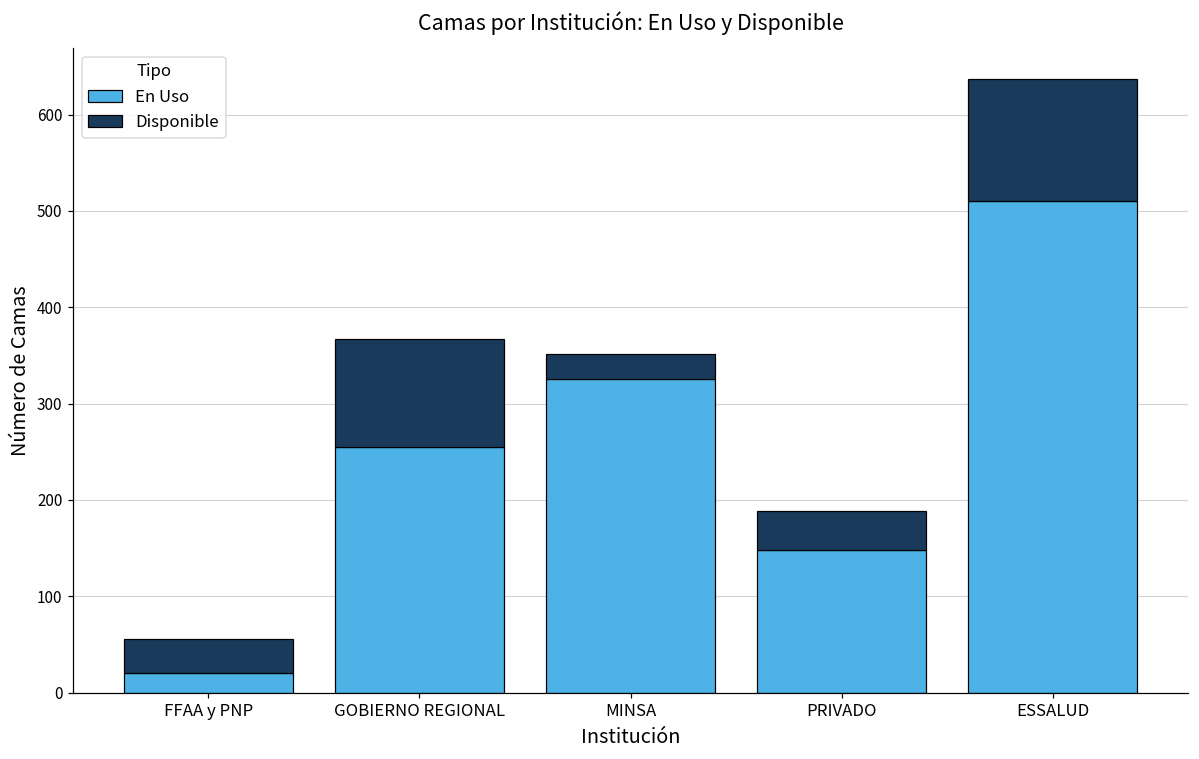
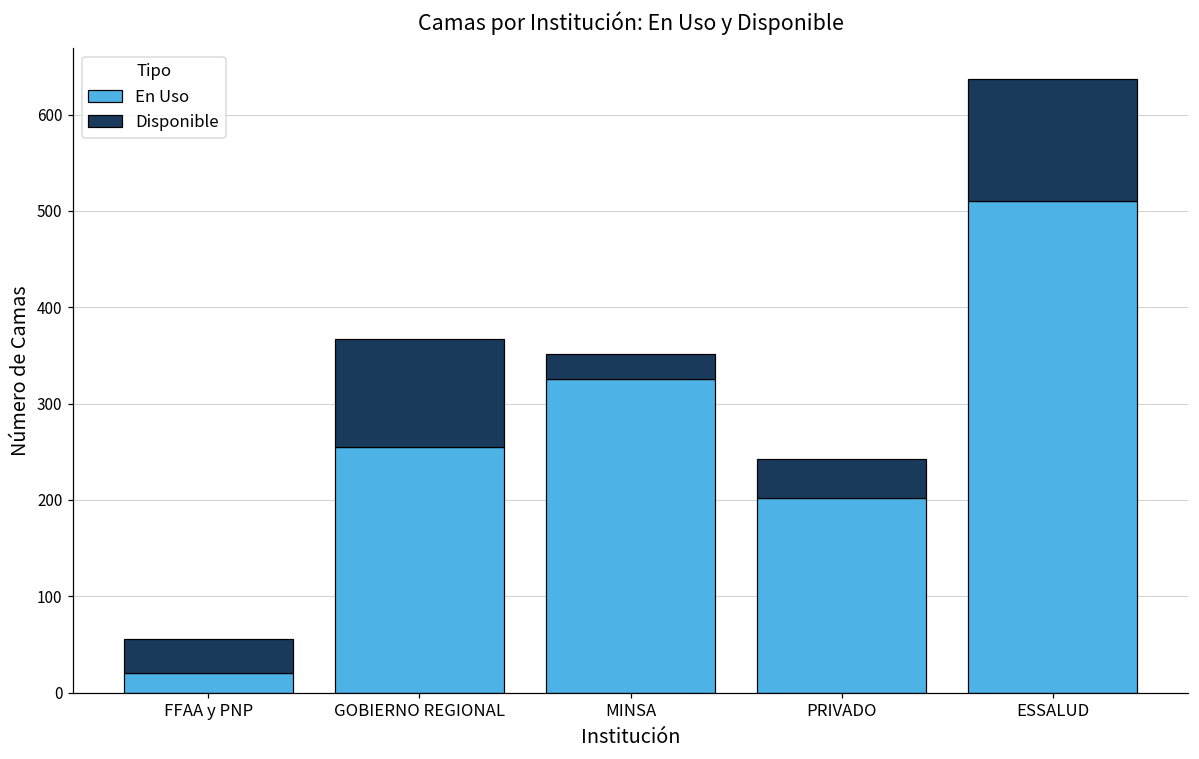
En Uso, PRIVADO: 150 -> 200
